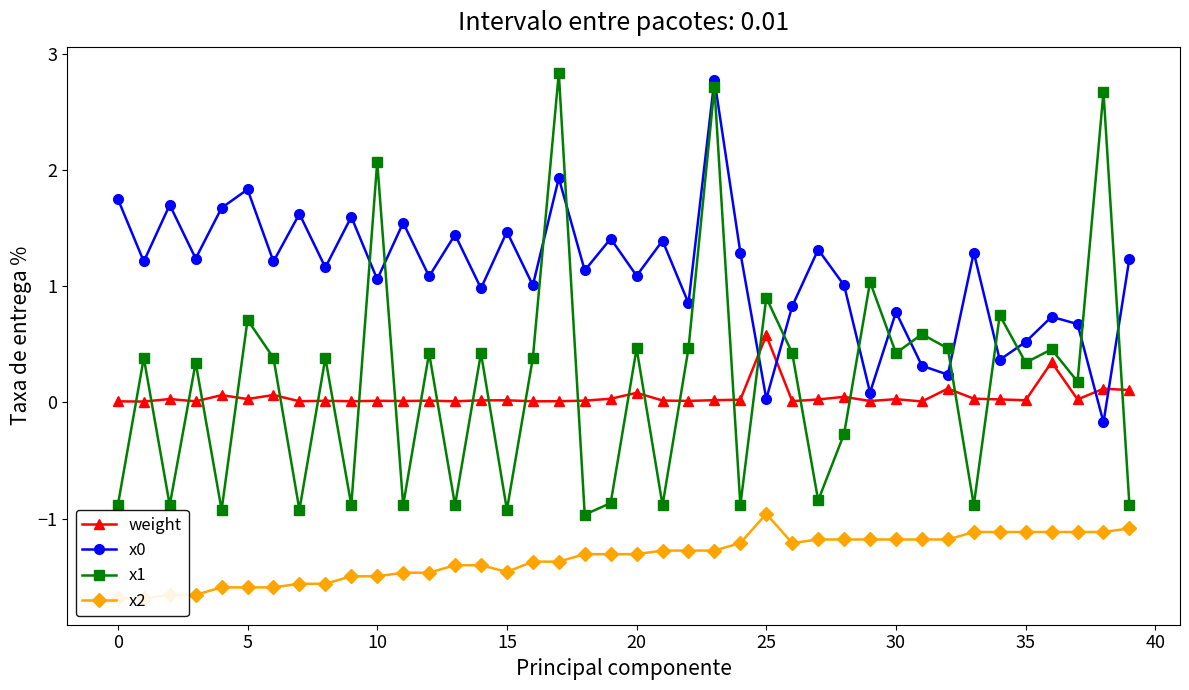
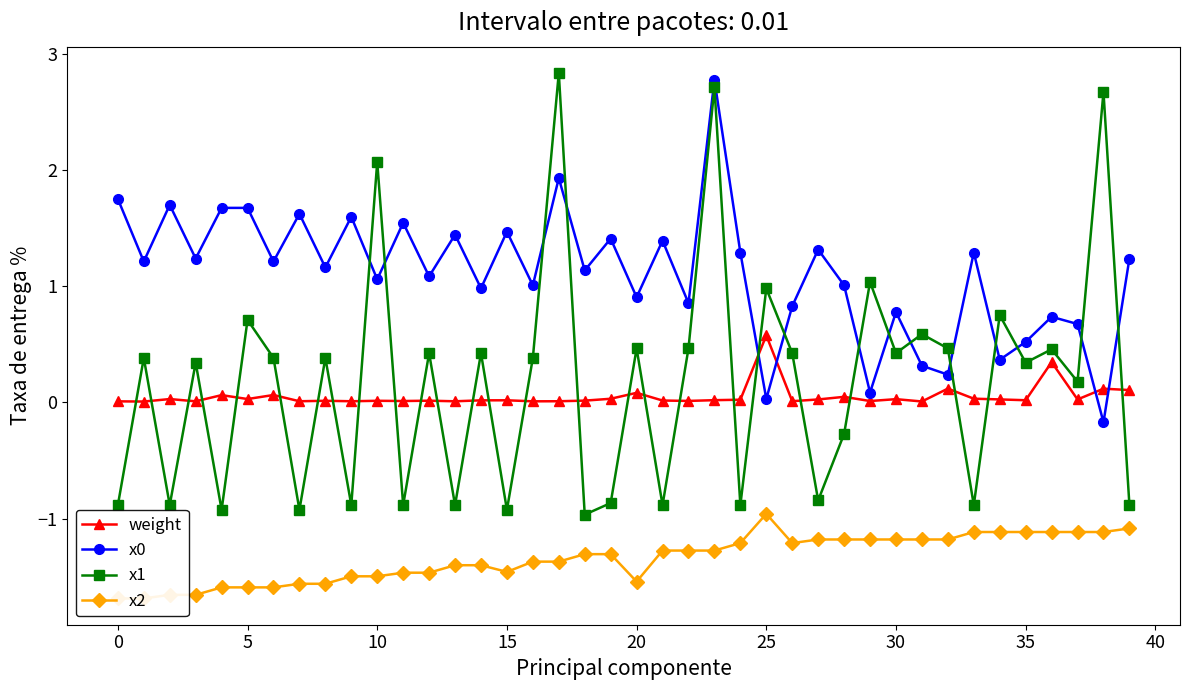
x0, 5: 1.83 -> 1.67
x0, 20: 1.09 -> 0.91
x2, 20: -1.31 -> -1.54
x1, 25: 0.90 -> 0.98
